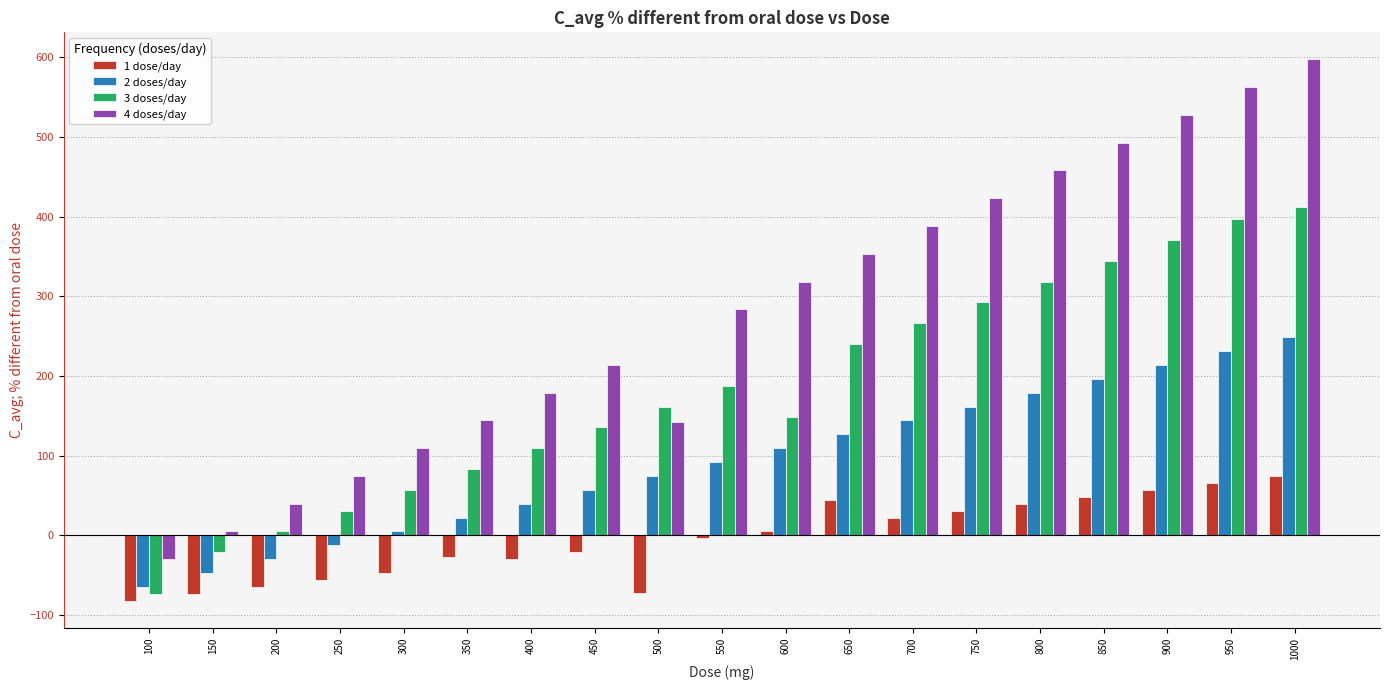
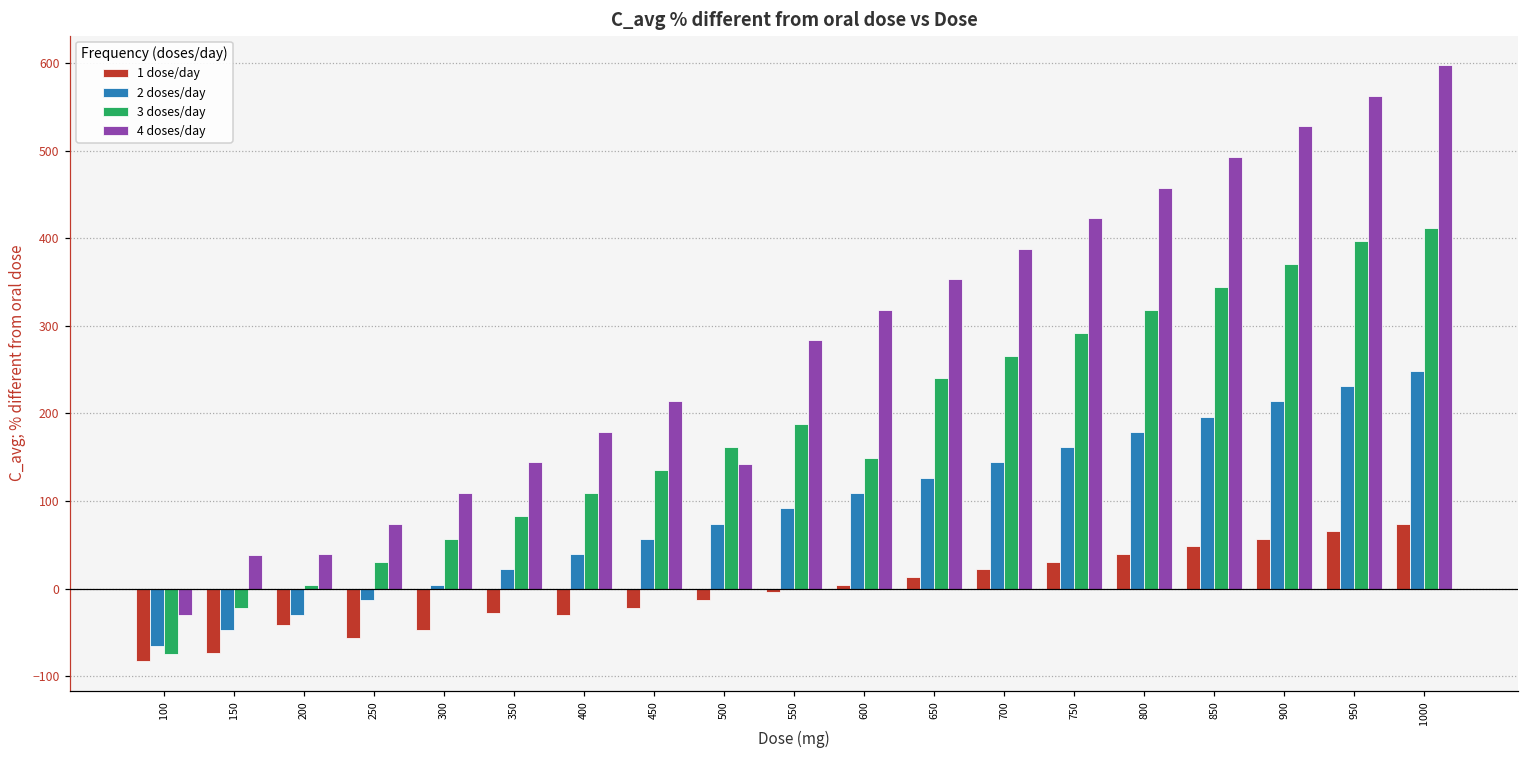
4 doses/day, 150: 0 -> 40
1 dose/day, 200: -70 -> -40
1 dose/day, 500: -70 -> -10
1 dose/day, 650: 40 -> 10
